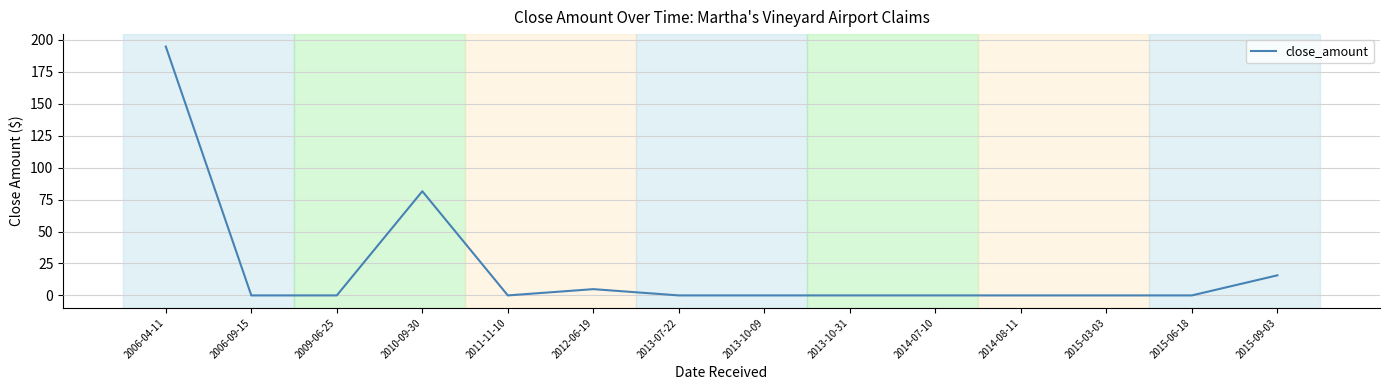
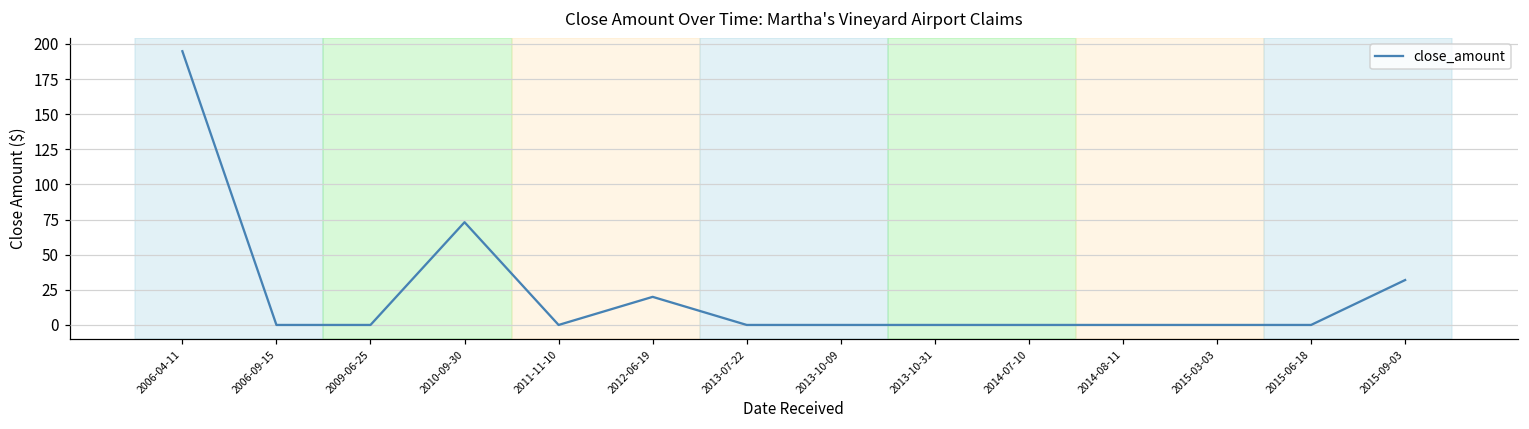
2010-09-30: 82 -> 73
2012-06-19: 5 -> 20
2015-09-03: 16 -> 32
